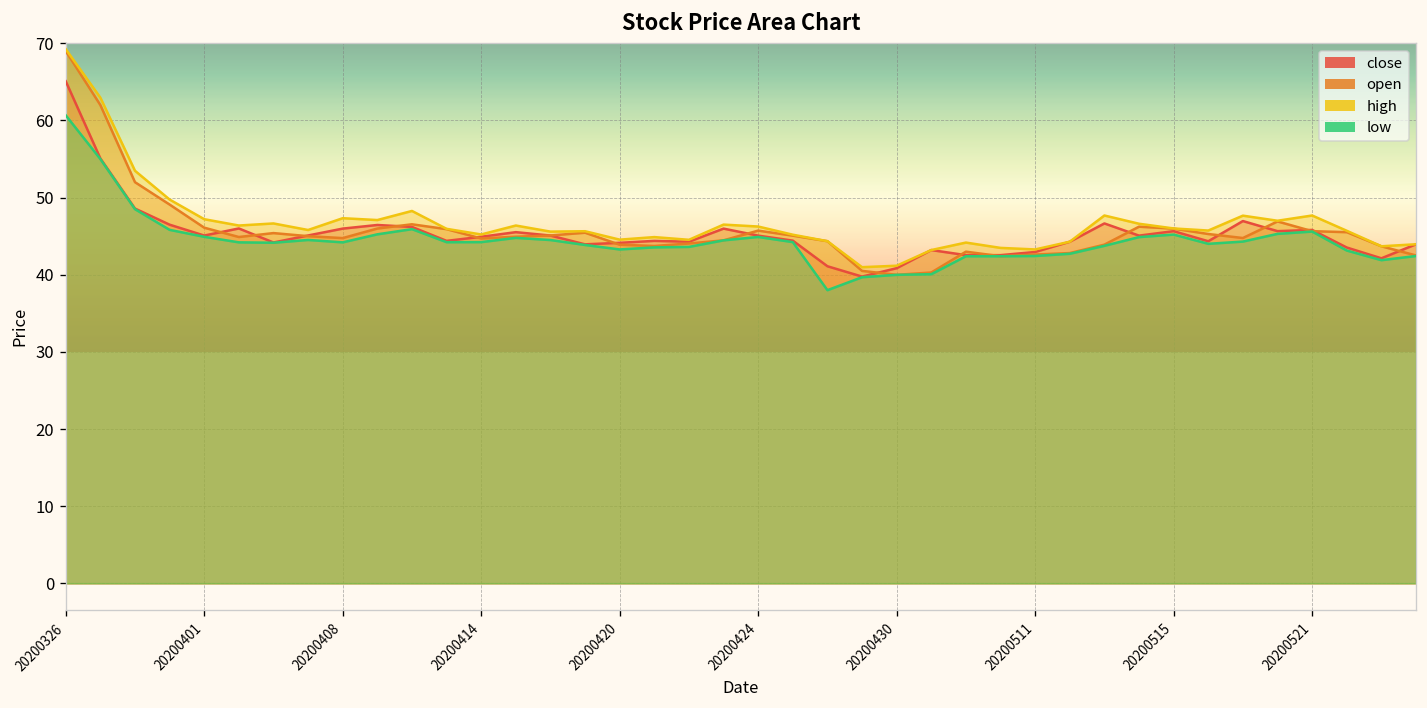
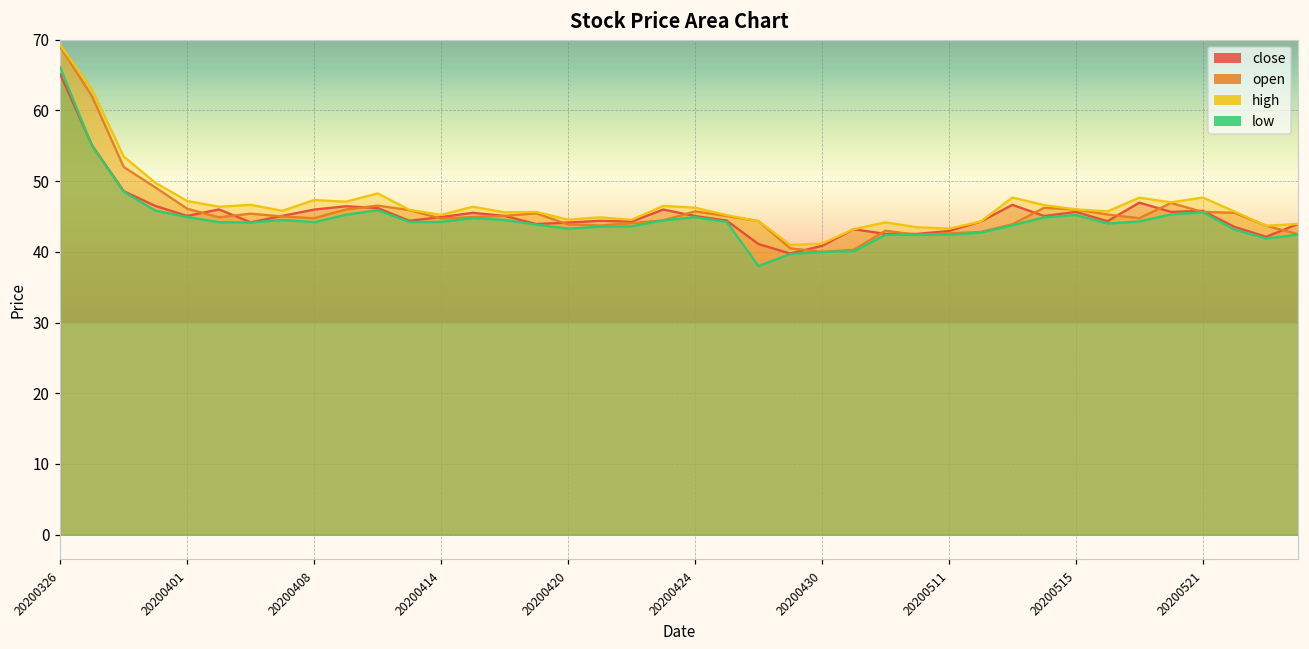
low, 20200326: 61 -> 66
